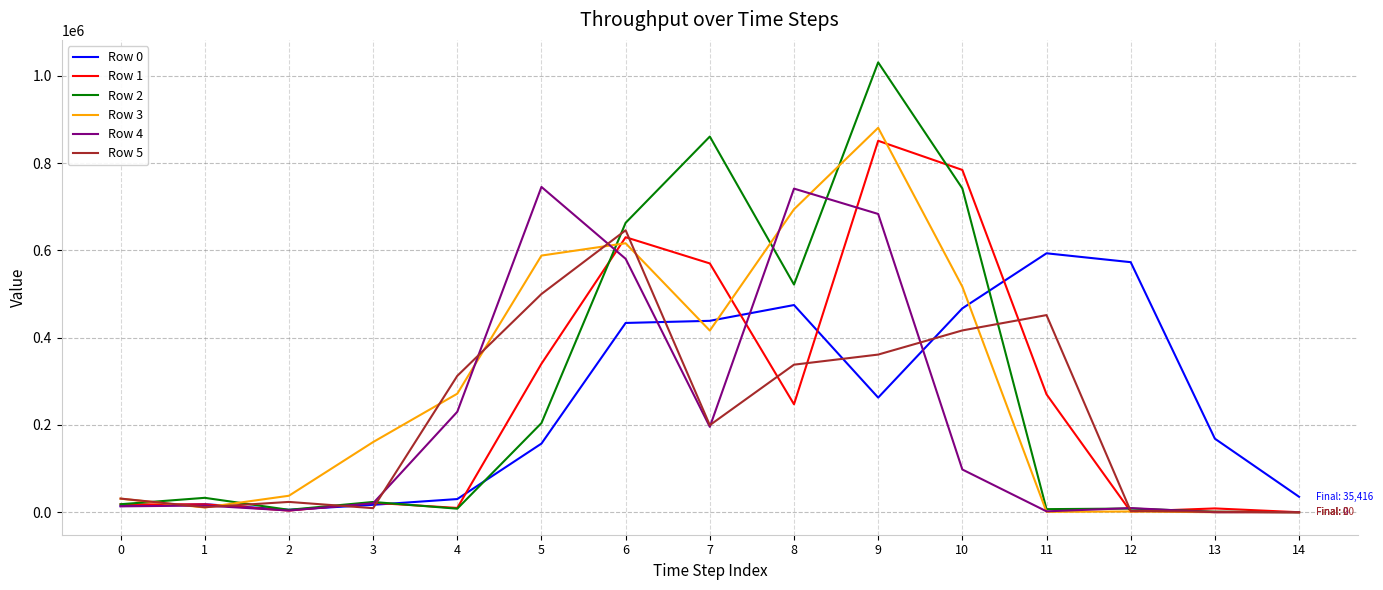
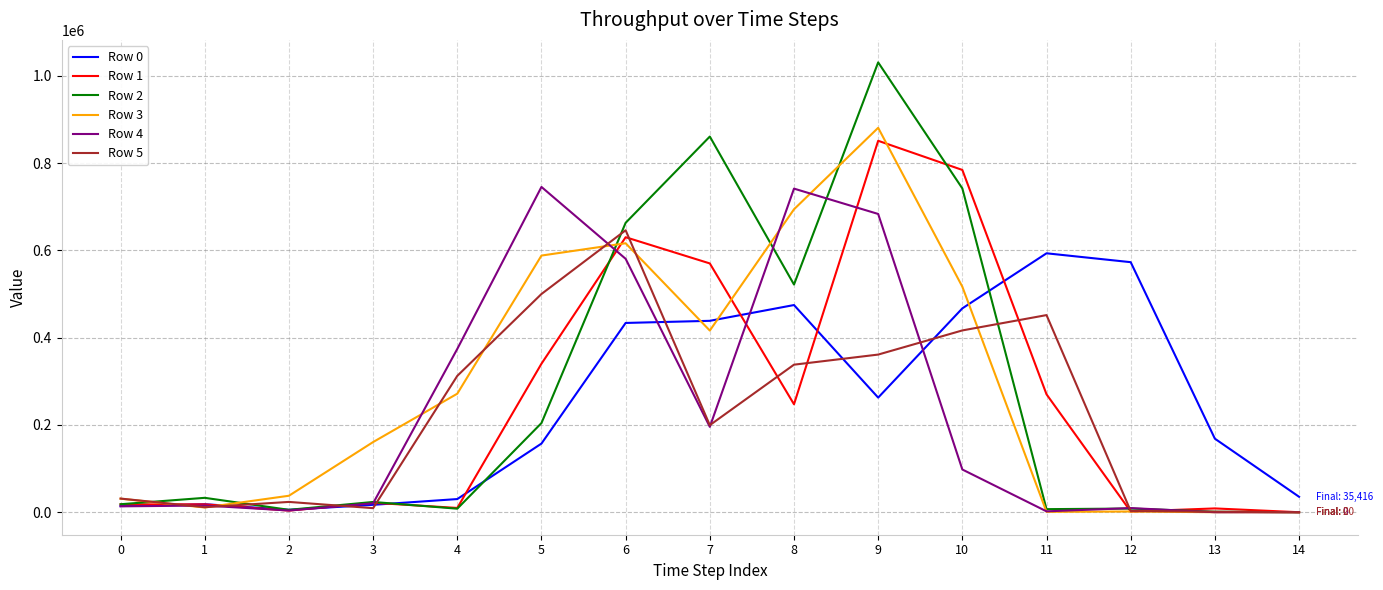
Row 4, 4: 230000 -> 370000
